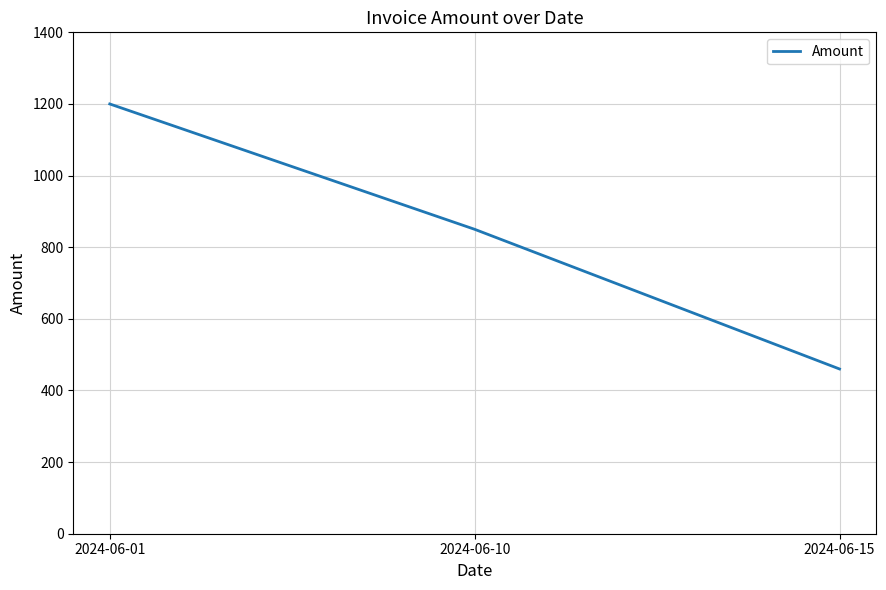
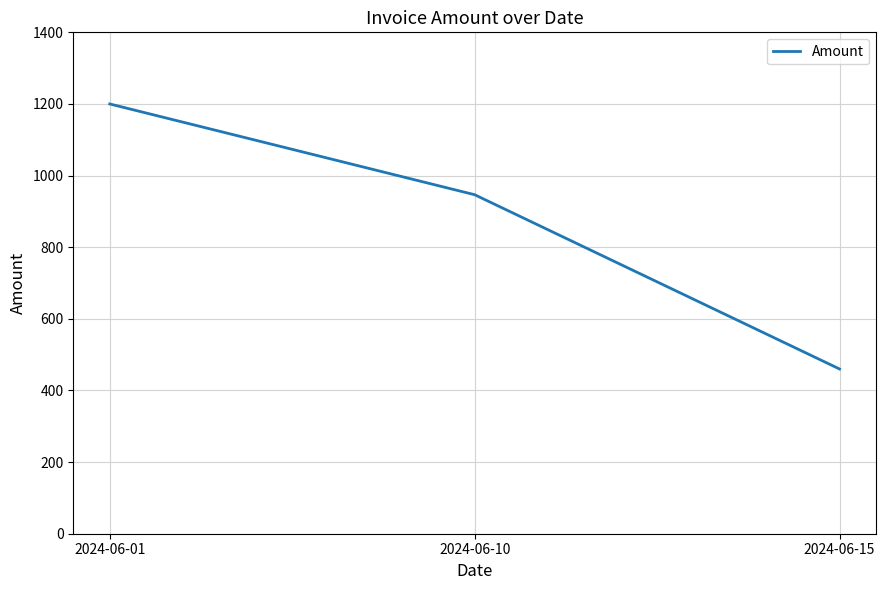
2024-06-10: 850 -> 950
